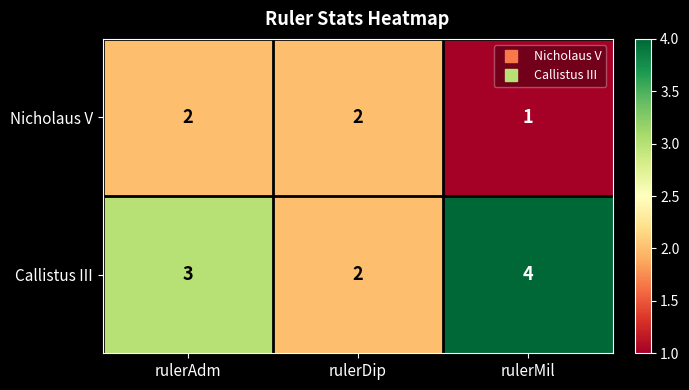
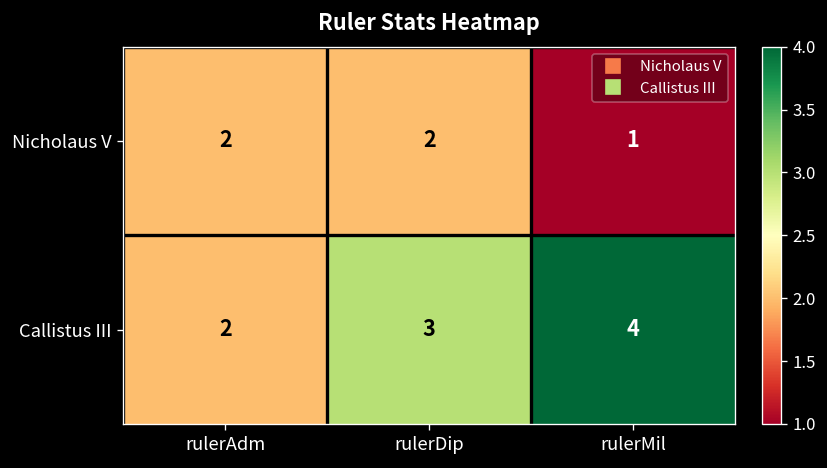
Callistus III, rulerAdm: 3 -> 2
Callistus III, rulerDip: 2 -> 3
